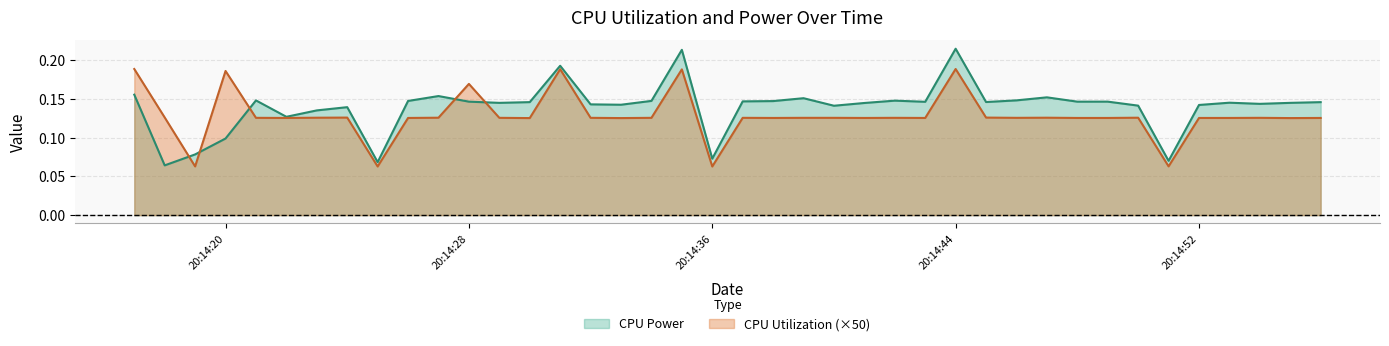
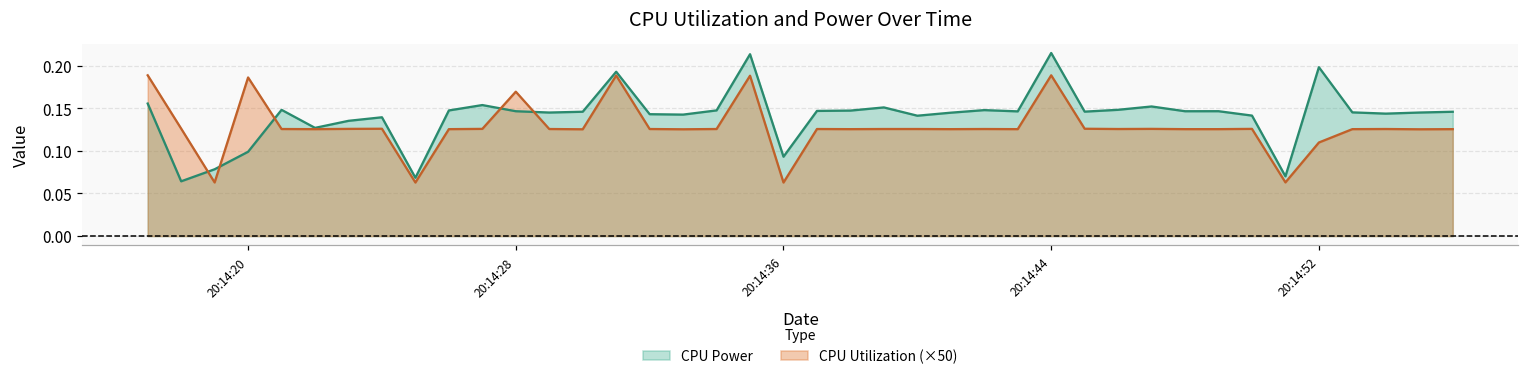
CPU Power, 20:14:36: 0.07 -> 0.09
CPU Power, 20:14:52: 0.14 -> 0.20
CPU Utilization (×50), 20:14:52: 0.13 -> 0.11
